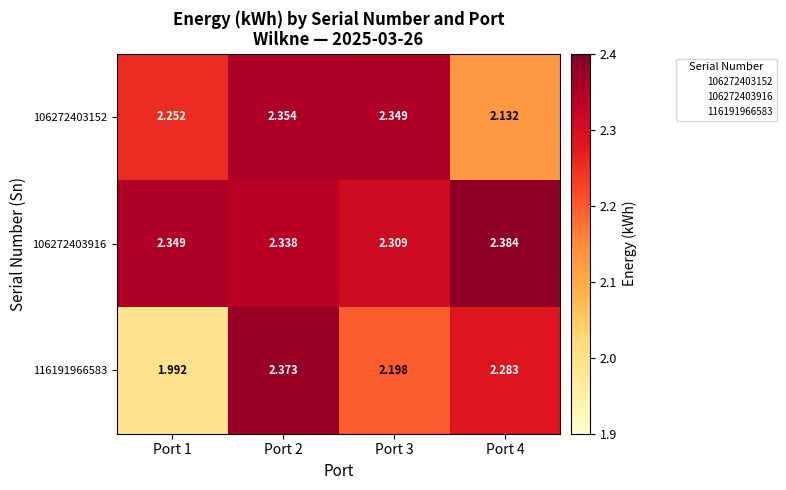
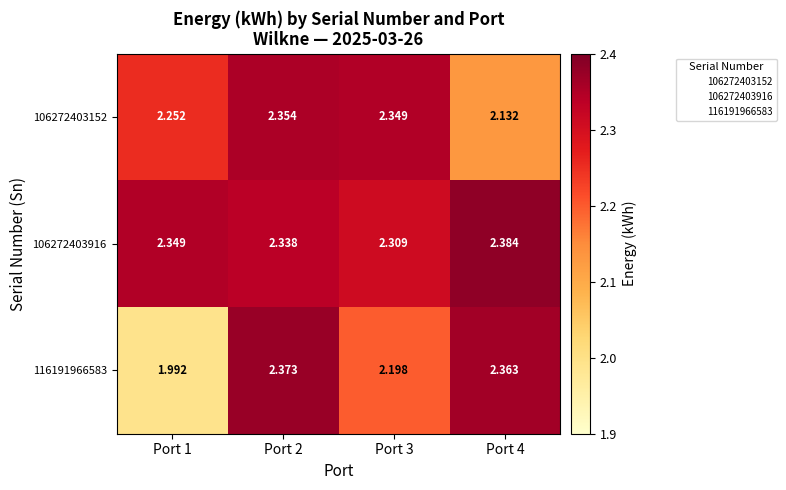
116191966583, Port 4: 2.283 -> 2.363
